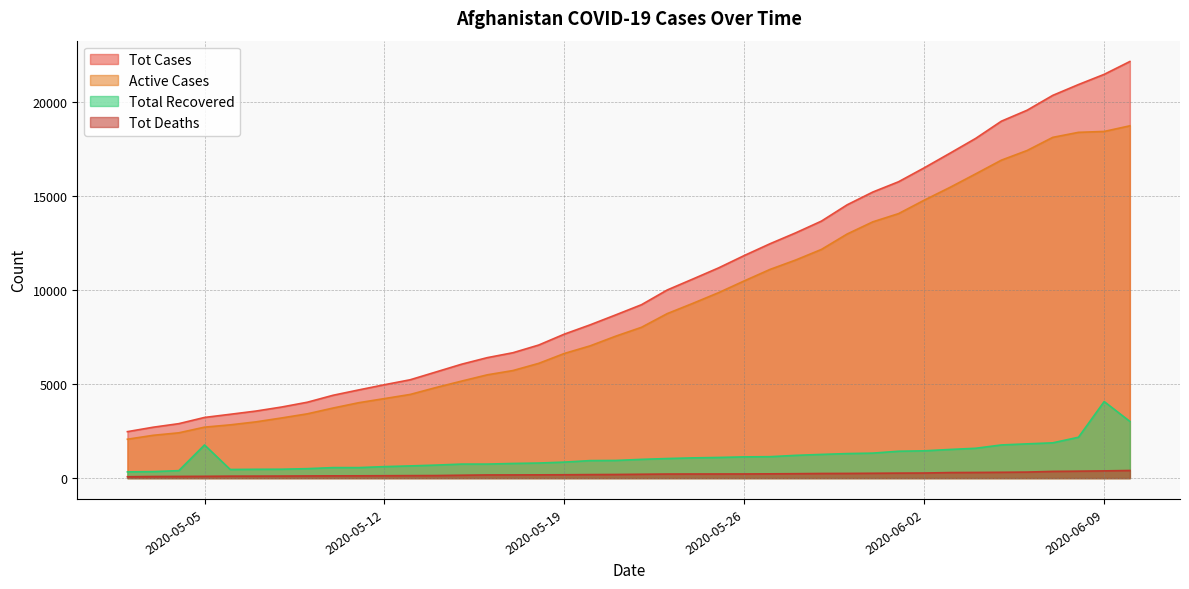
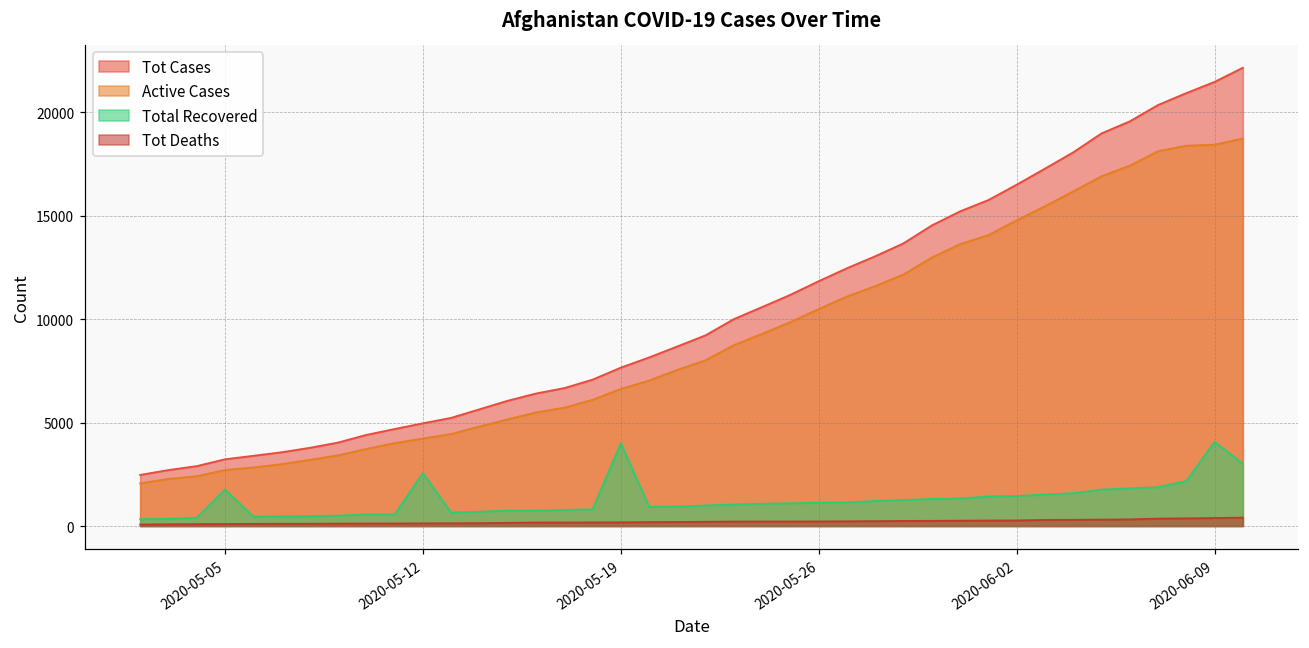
Total Recovered, 2020-05-12: 600 -> 2600
Total Recovered, 2020-05-19: 900 -> 4000
